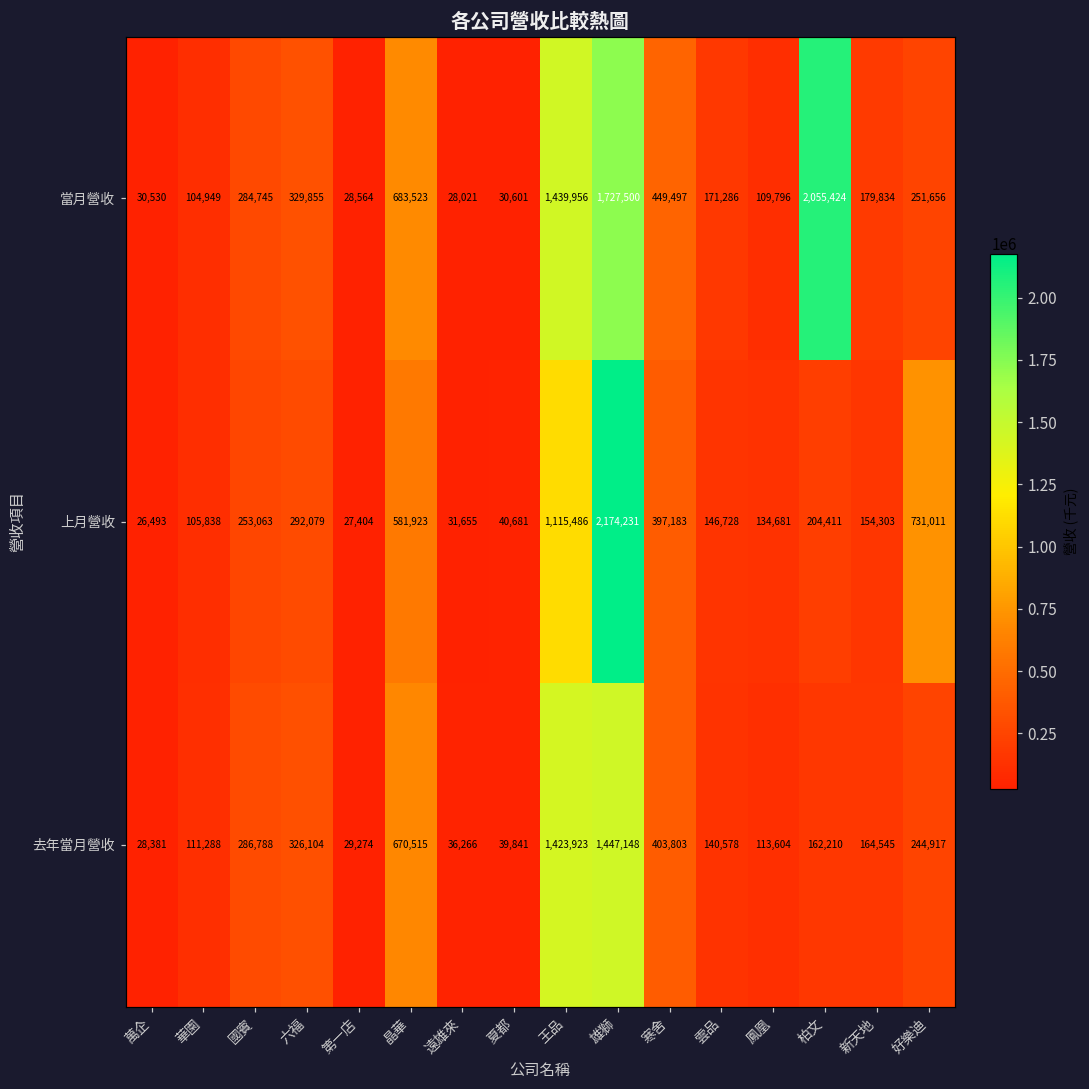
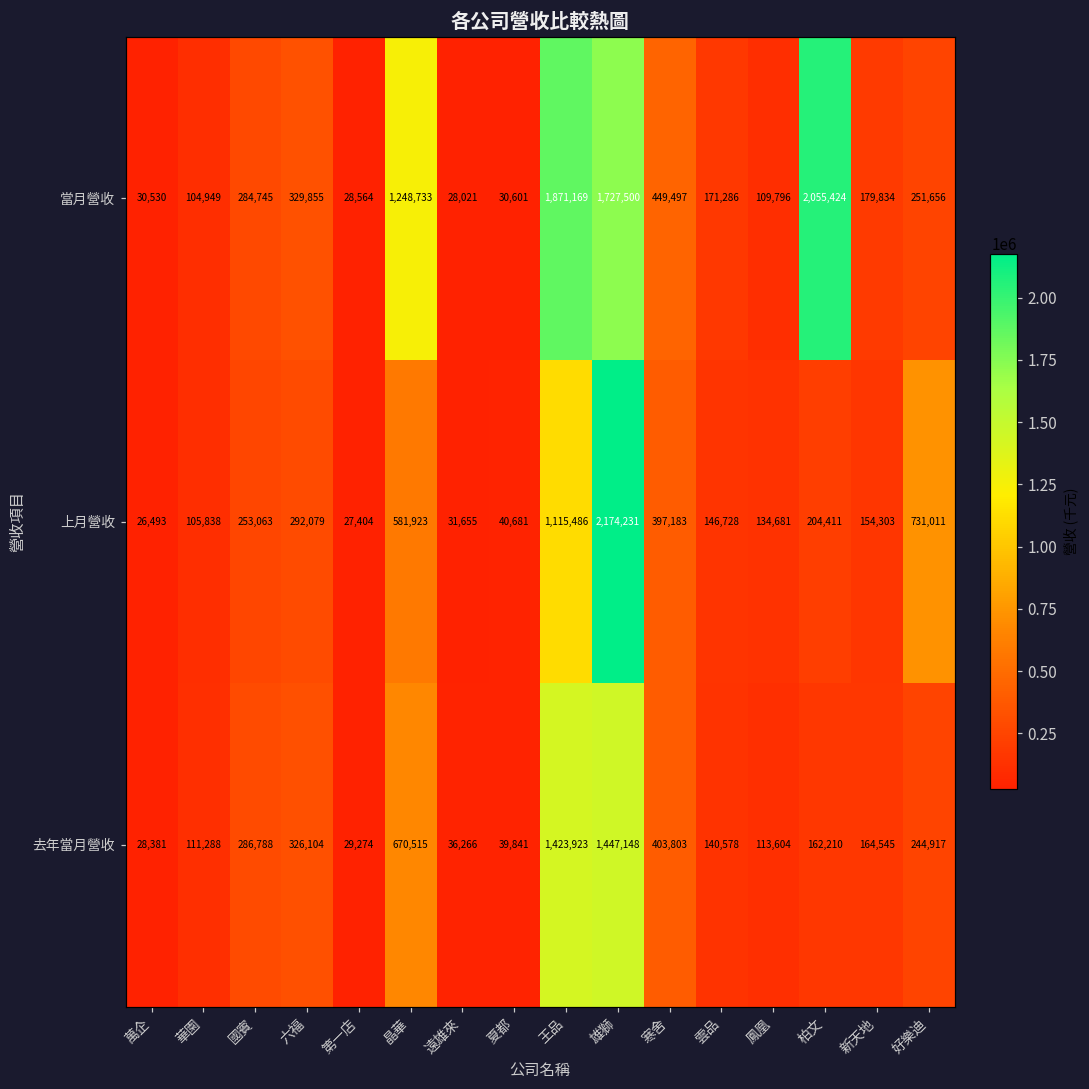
當月營收, 晶華: 683,523 -> 1,248,733
當月營收, 王品: 1,439,956 -> 1,871,169
